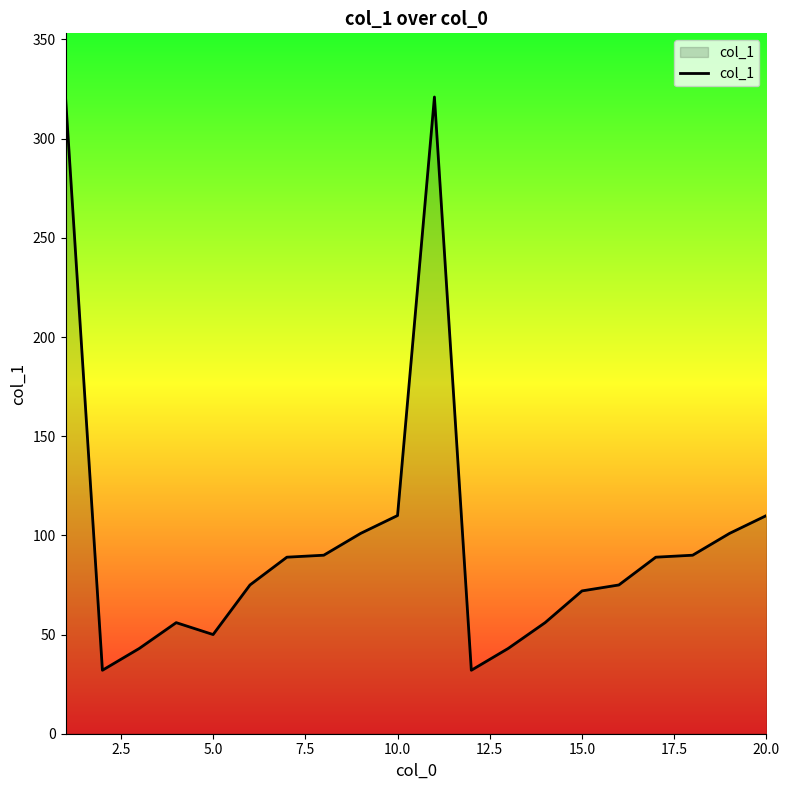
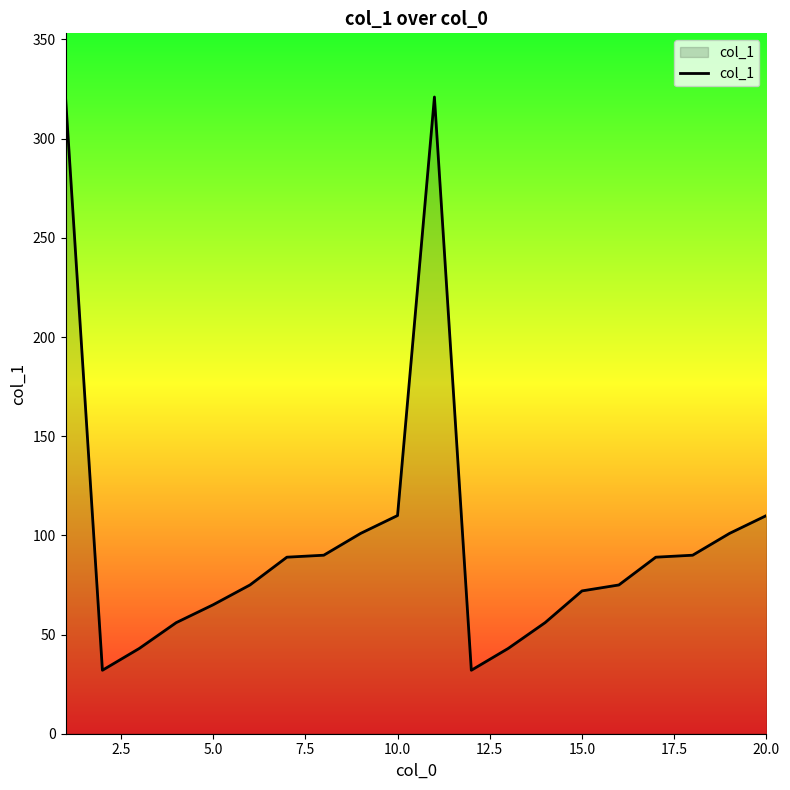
5.0: 50 -> 65
